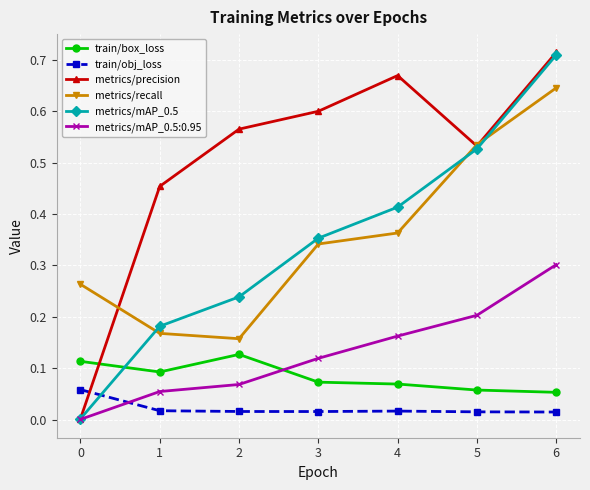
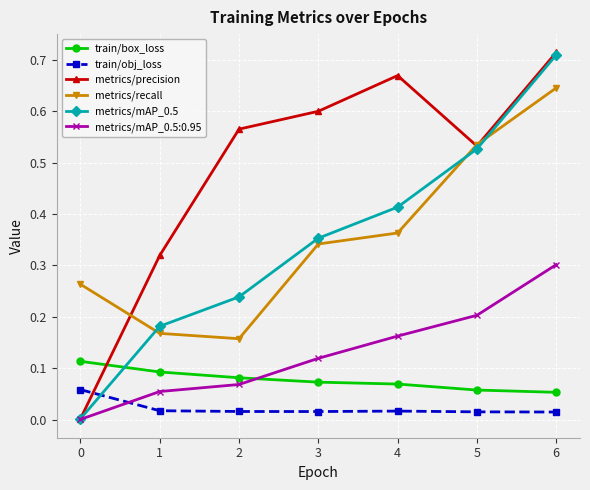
metrics/precision, 1: 0.45 -> 0.32
train/box_loss, 2: 0.13 -> 0.08
